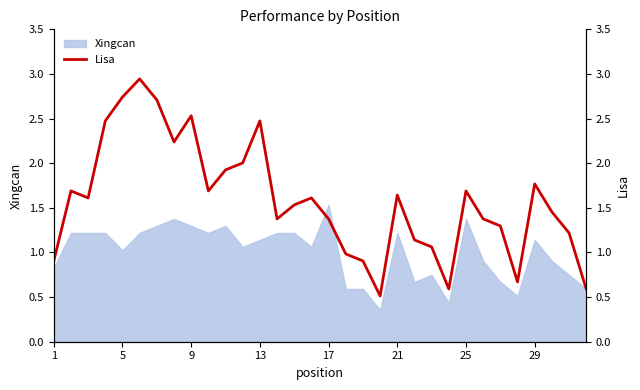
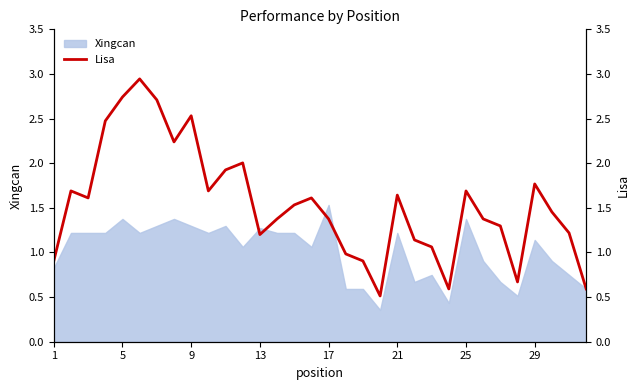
Xingcan, 5: 1.0 -> 1.4
Xingcan, 13: 1.1 -> 1.3
Lisa, 13: 2.5 -> 1.2
